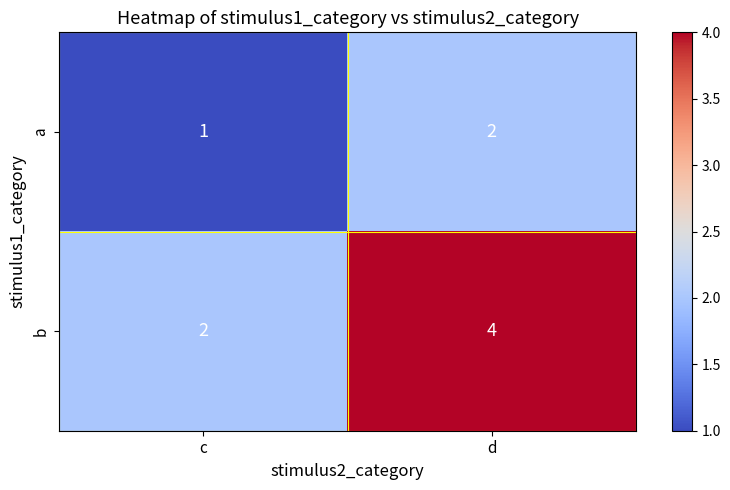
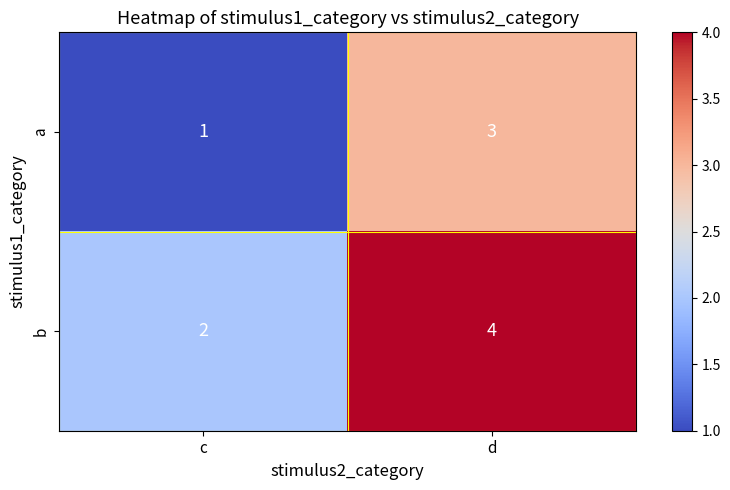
a, d: 2 -> 3
